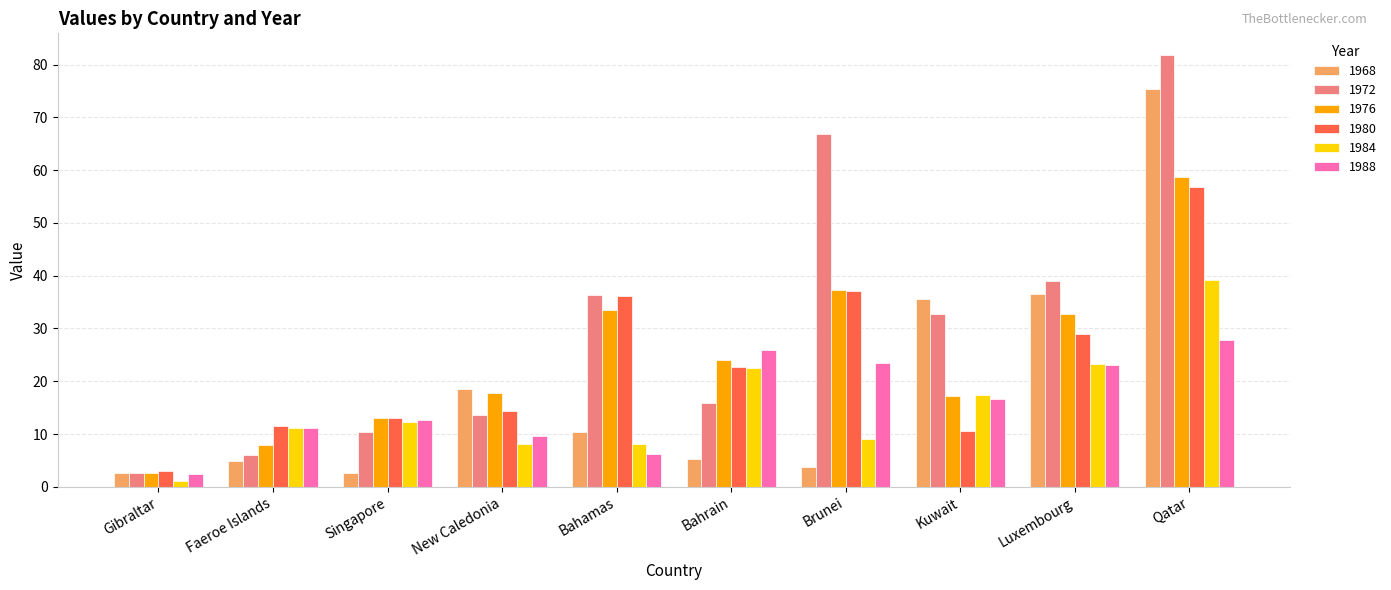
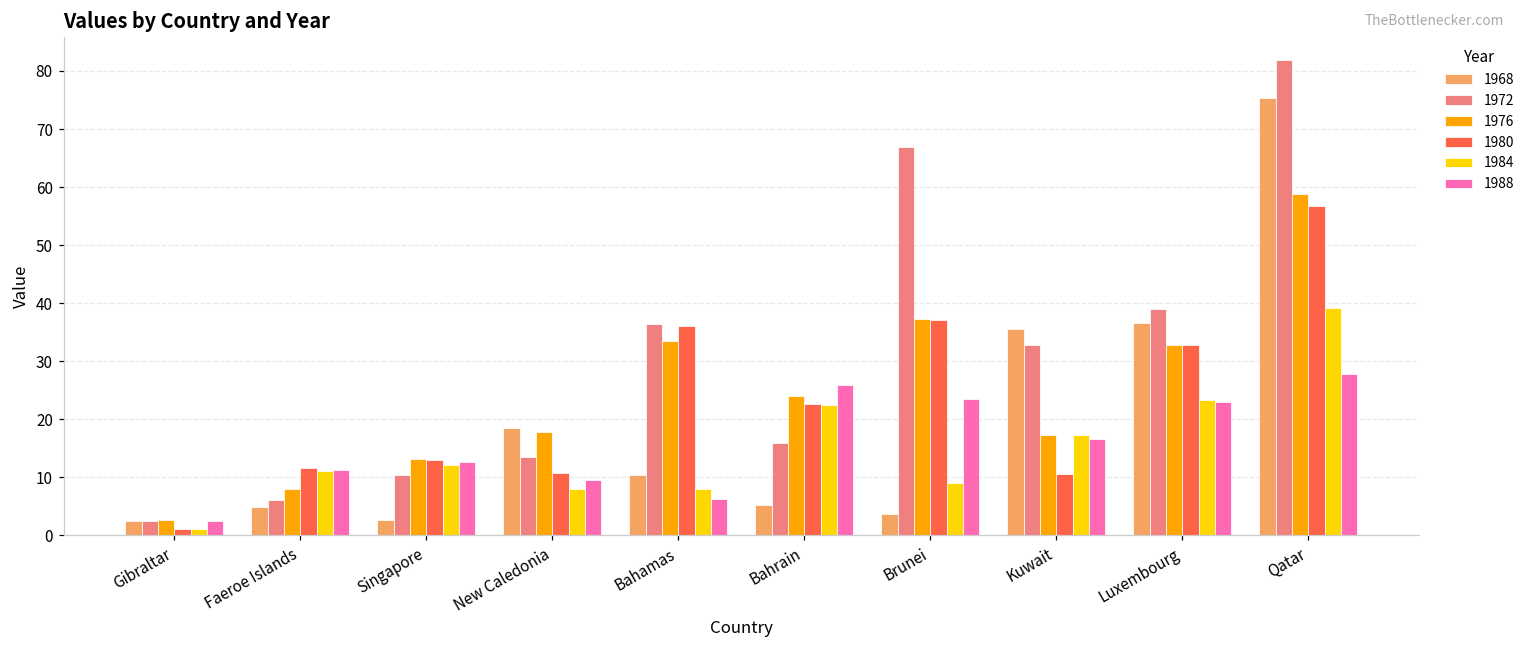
1980, Gibraltar: 3 -> 1
1980, New Caledonia: 14 -> 11
1980, Luxembourg: 29 -> 33
